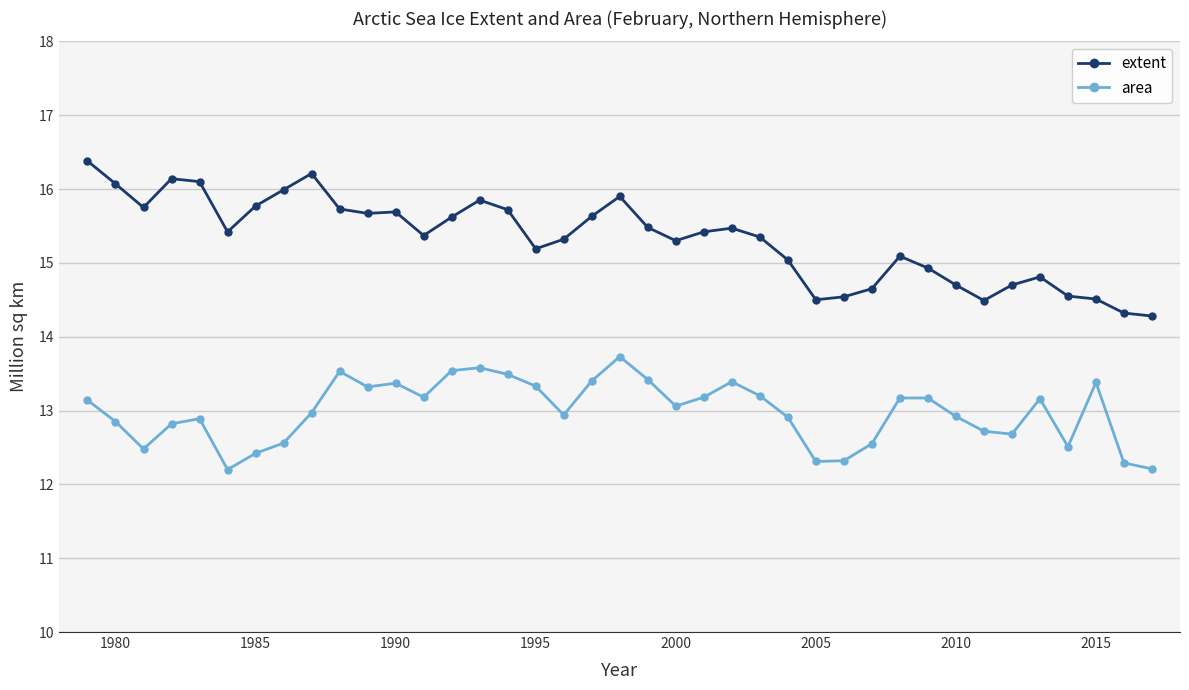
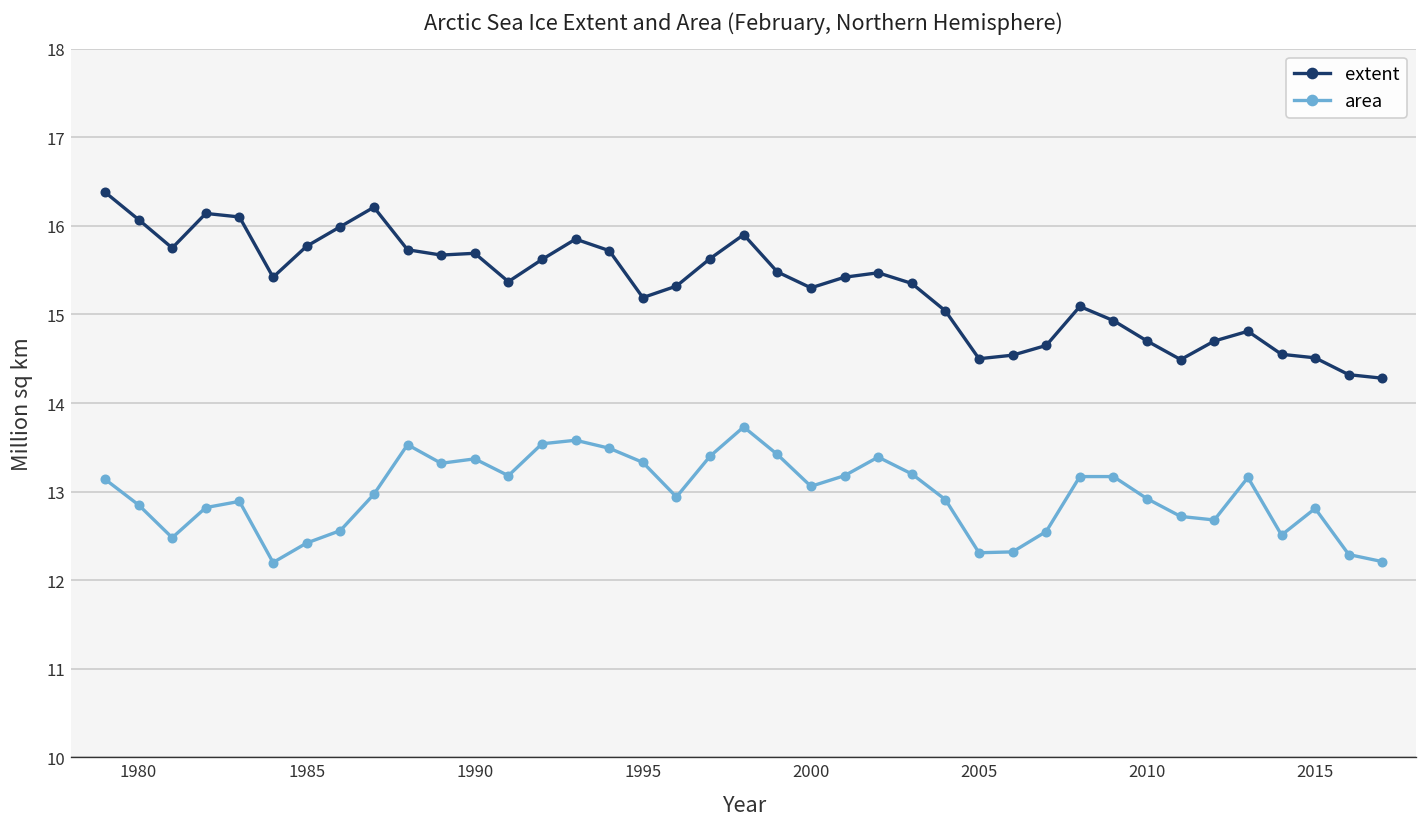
area, 2015: 13.4 -> 12.8
